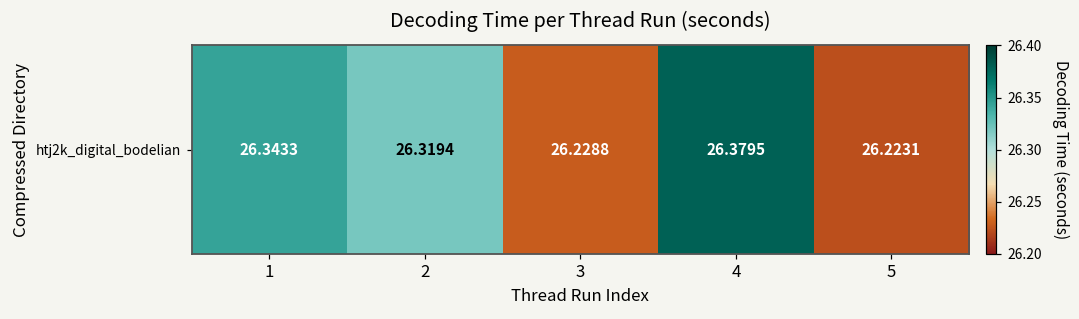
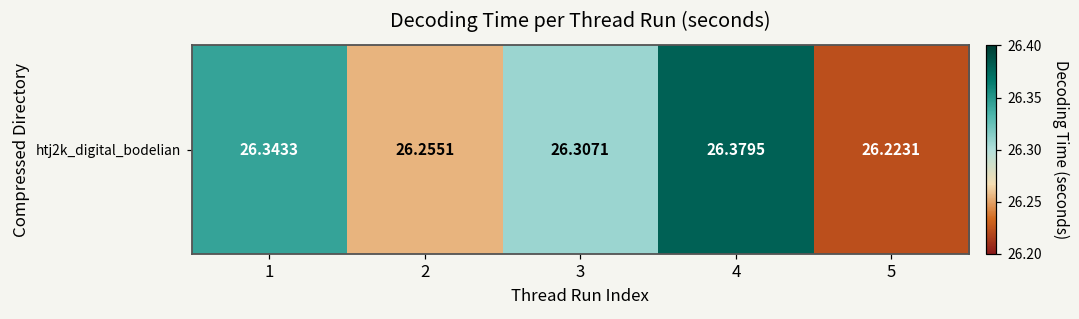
htj2k_digital_bodelian, 2: 26.3194 -> 26.2551
htj2k_digital_bodelian, 3: 26.2288 -> 26.3071
